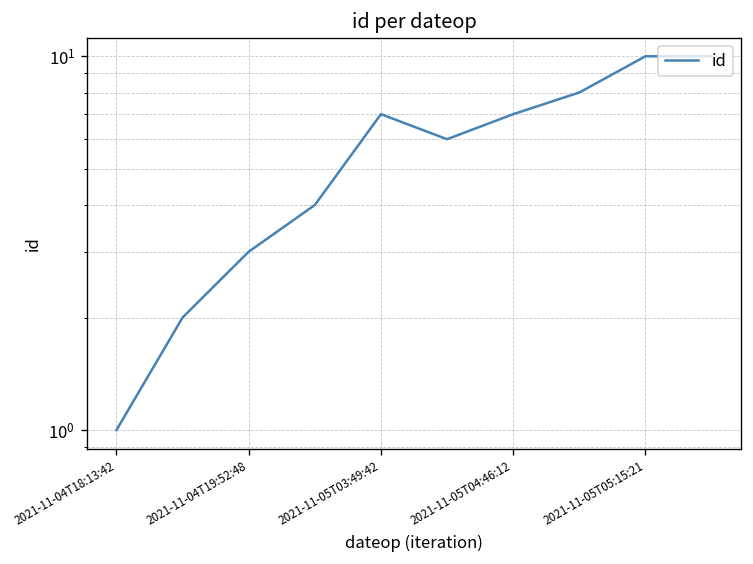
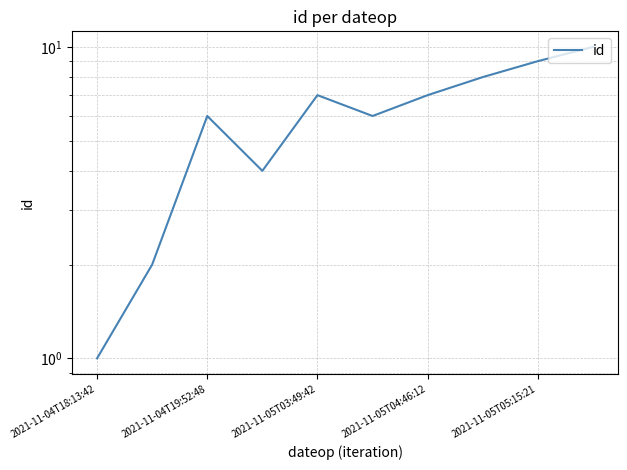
2021-11-04T19:52:48: 3 -> 6
2021-11-05T05:15:21: 10 -> 9
